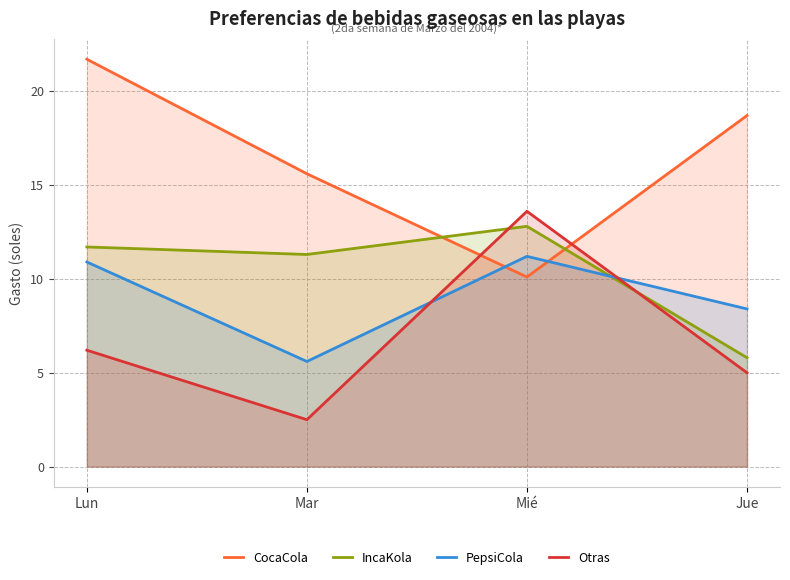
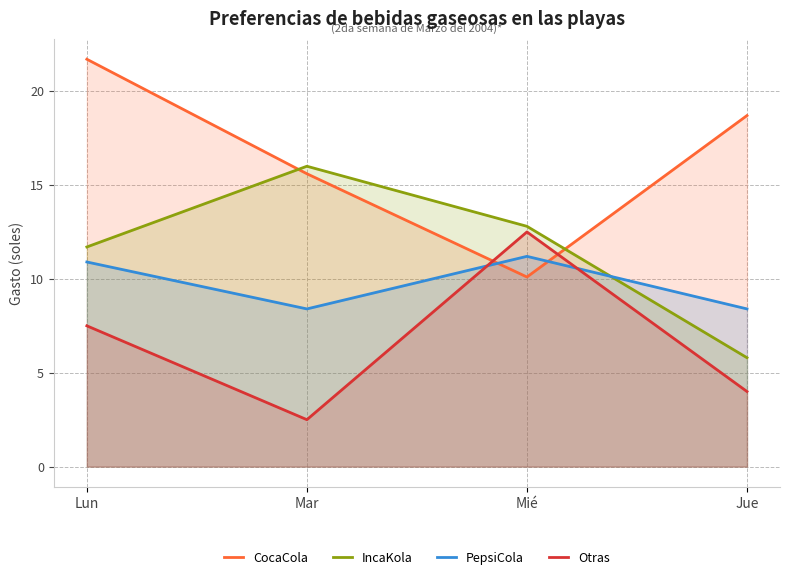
Otras, Lun: 6.2 -> 7.5
IncaKola, Mar: 11.3 -> 16.0
PepsiCola, Mar: 5.6 -> 8.4
Otras, Mié: 13.6 -> 12.5
Otras, Jue: 5 -> 4
